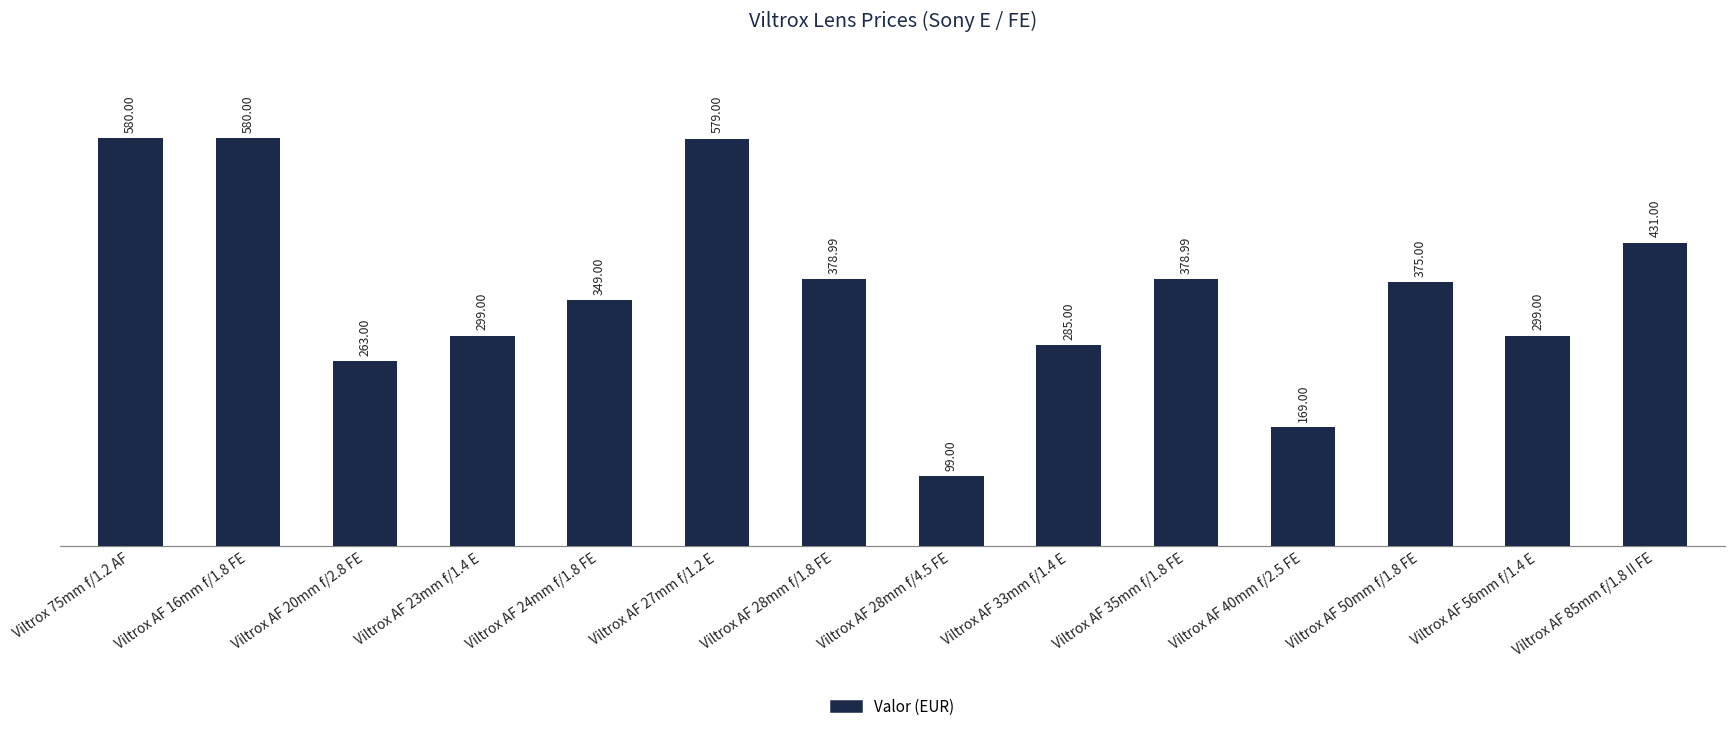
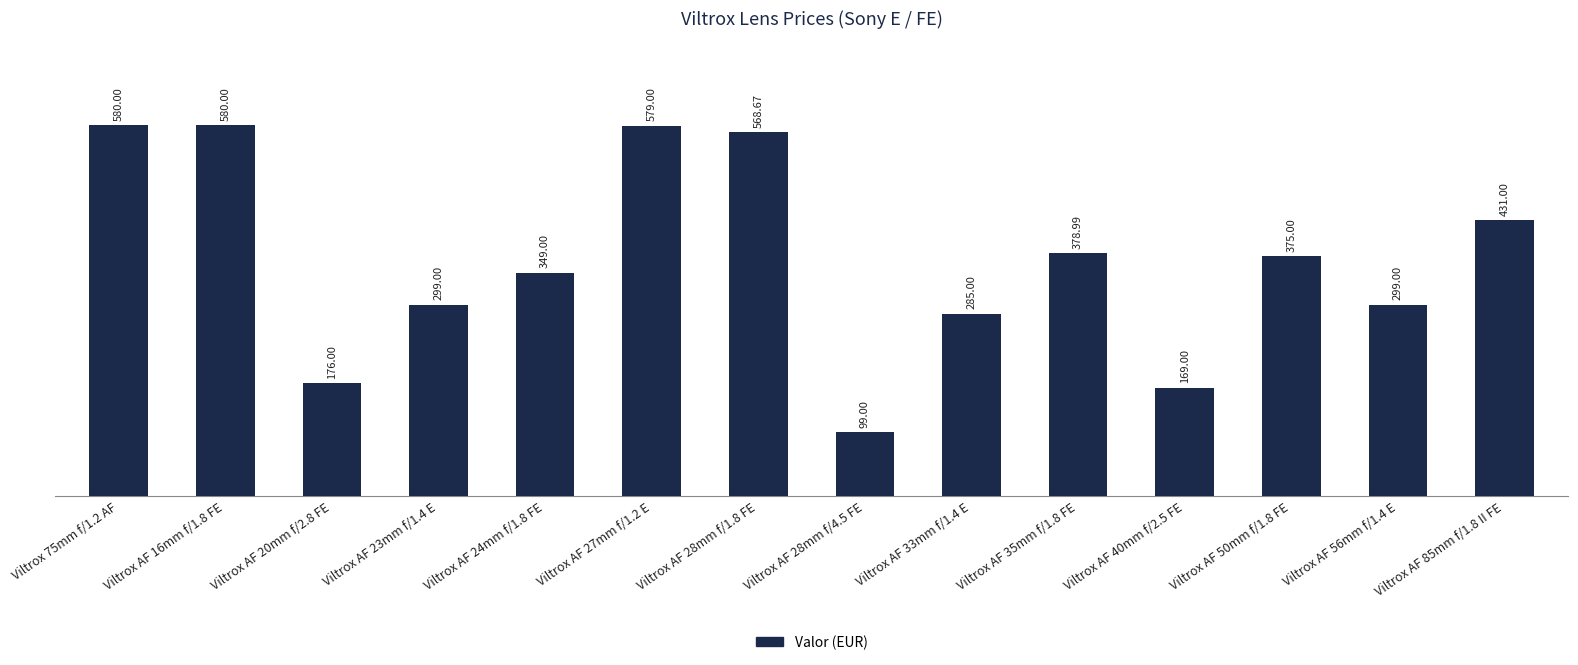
Viltrox AF 20mm f/2.8 FE: 263.00 -> 176.00
Viltrox AF 28mm f/1.8 FE: 378.99 -> 568.67
